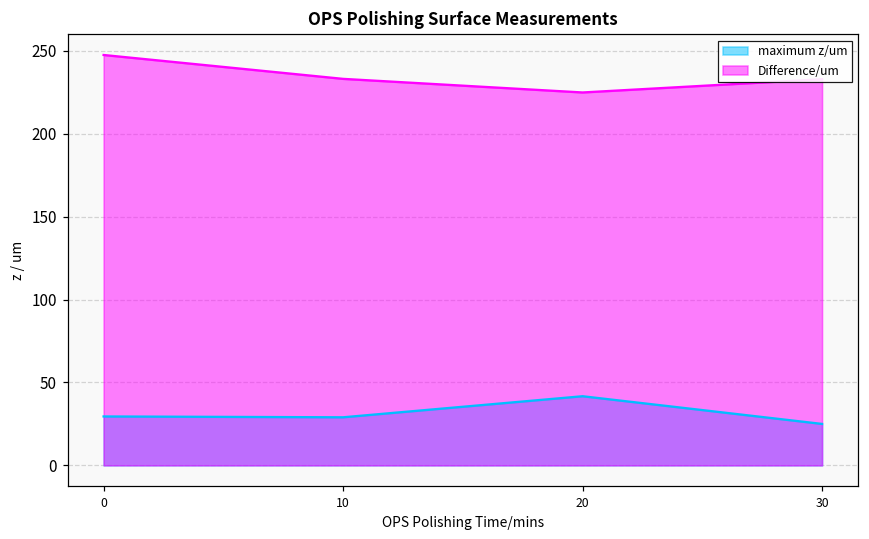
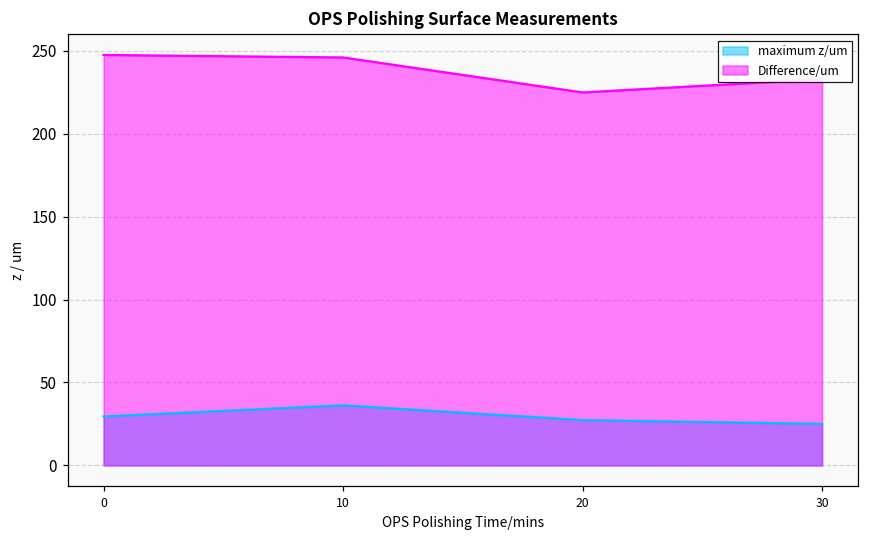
maximum z/um, 10: 29 -> 36
Difference/um, 10: 233 -> 246
maximum z/um, 20: 42 -> 27
